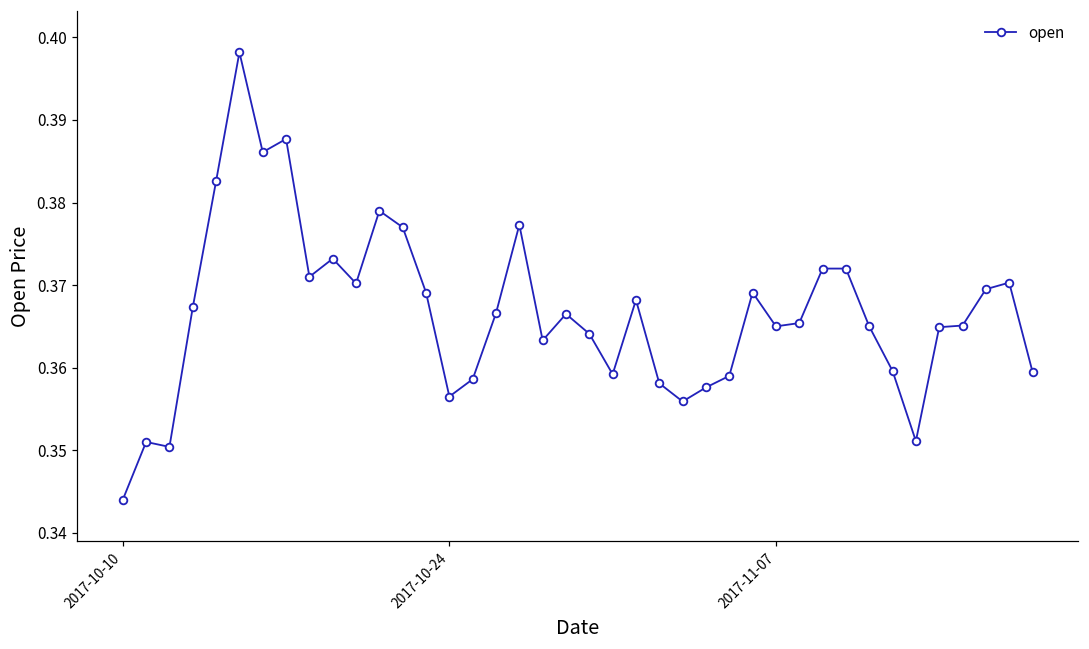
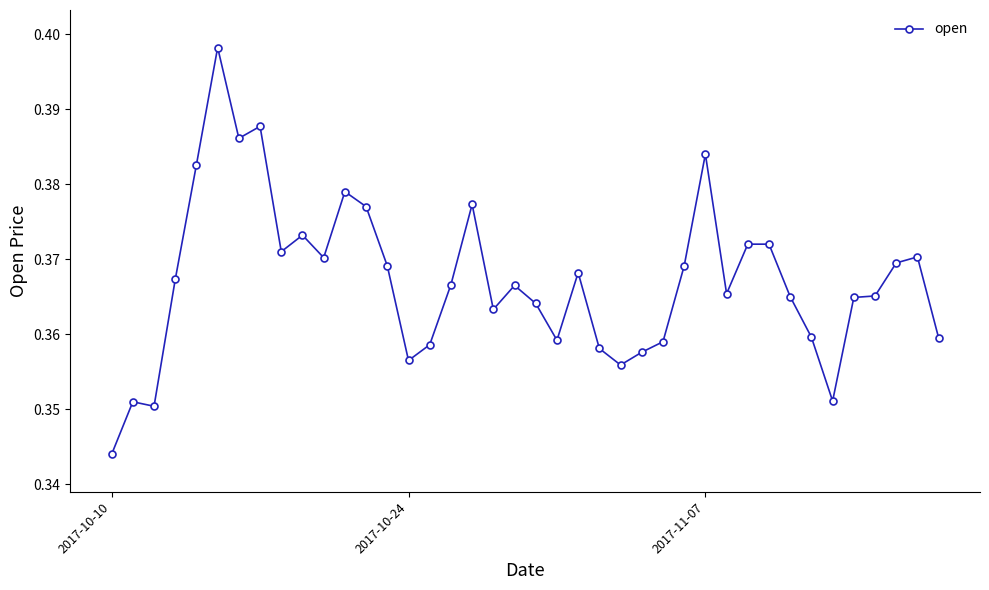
2017-11-07: 0.365 -> 0.384
